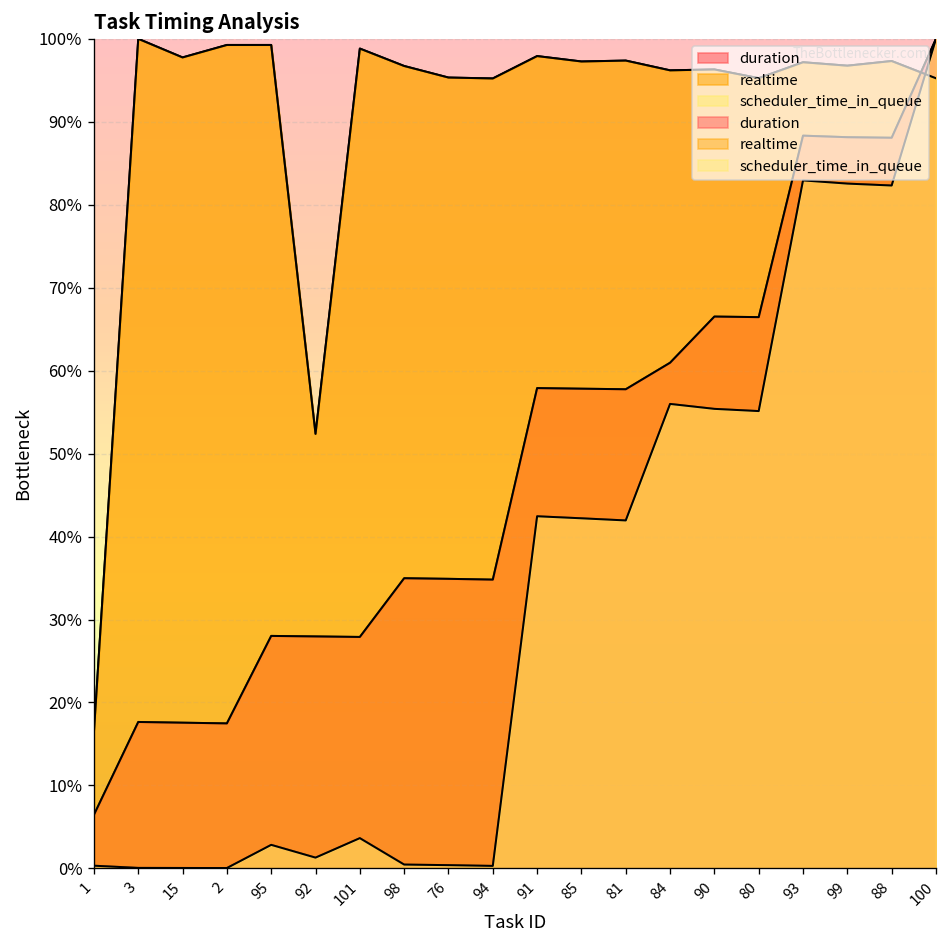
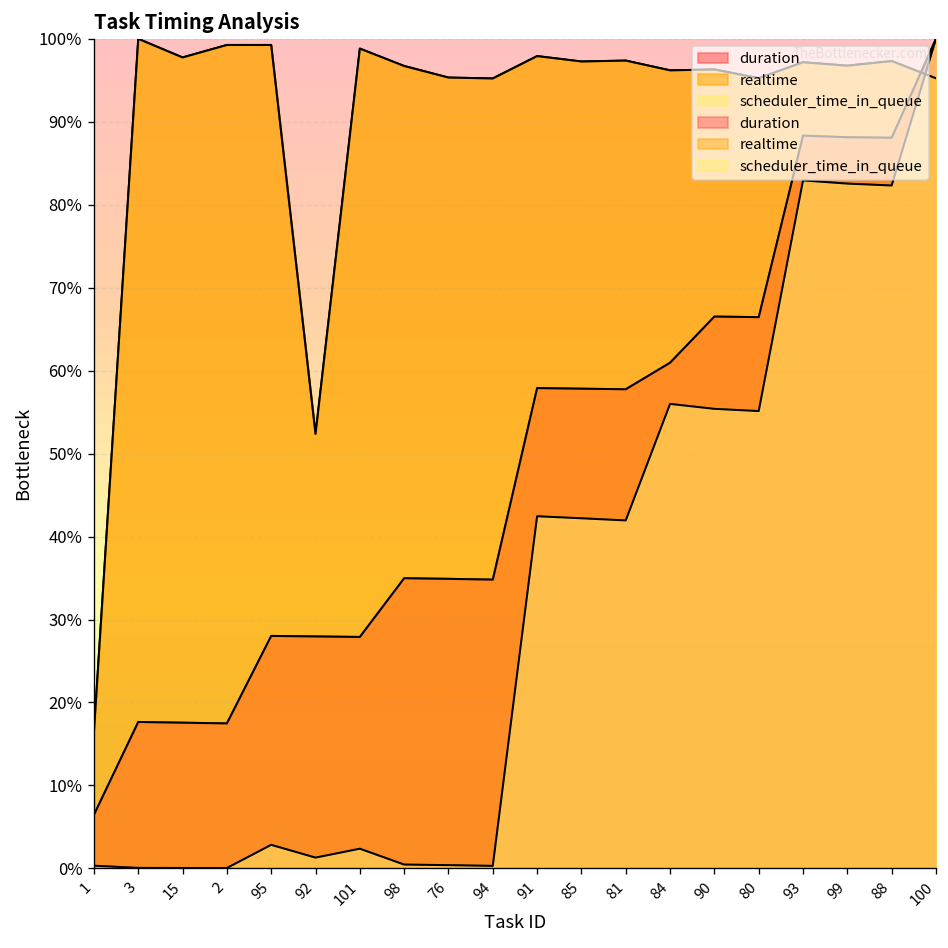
scheduler_time_in_queue, 101: 4% -> 2%
